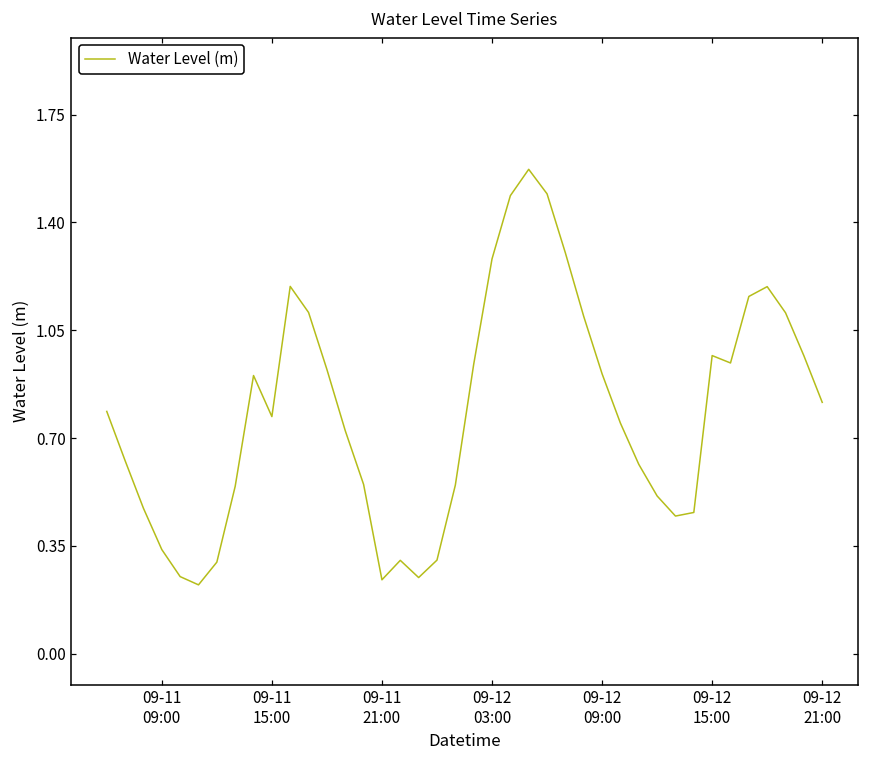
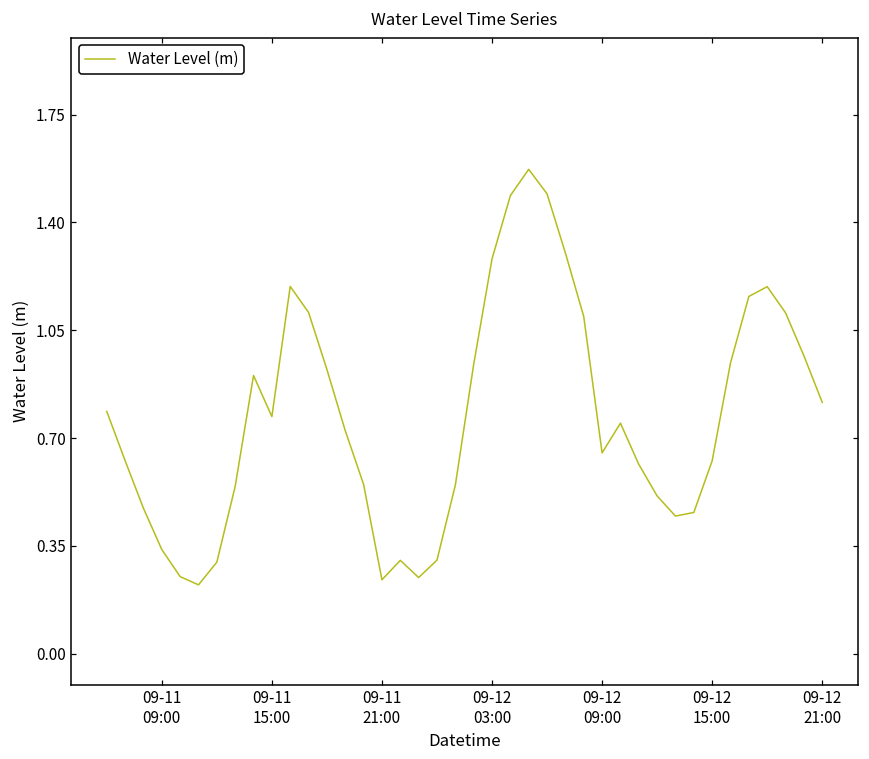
09-12 09:00: 0.91 -> 0.65
09-12 15:00: 0.97 -> 0.63
